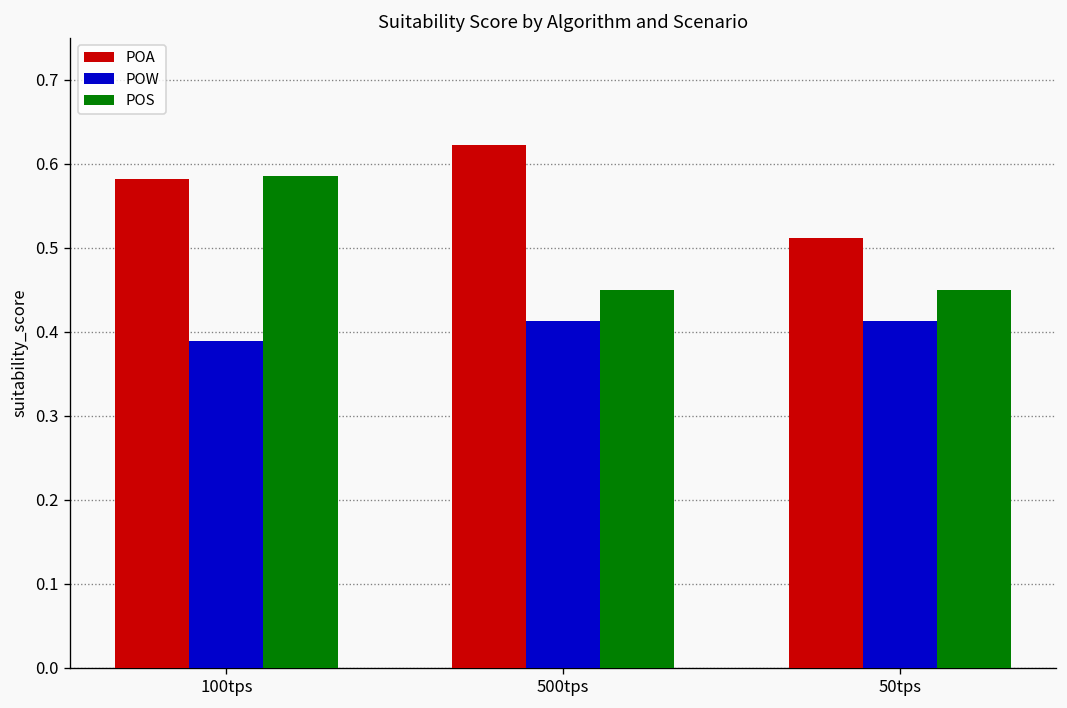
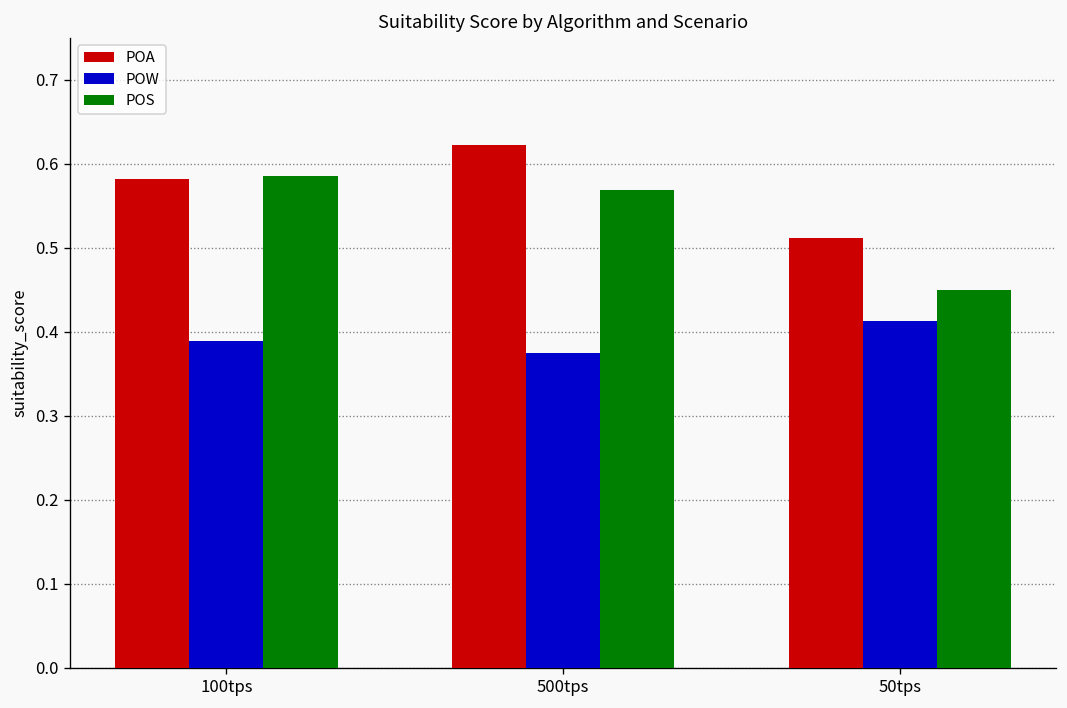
POW, 500tps: 0.41 -> 0.37
POS, 500tps: 0.45 -> 0.57
